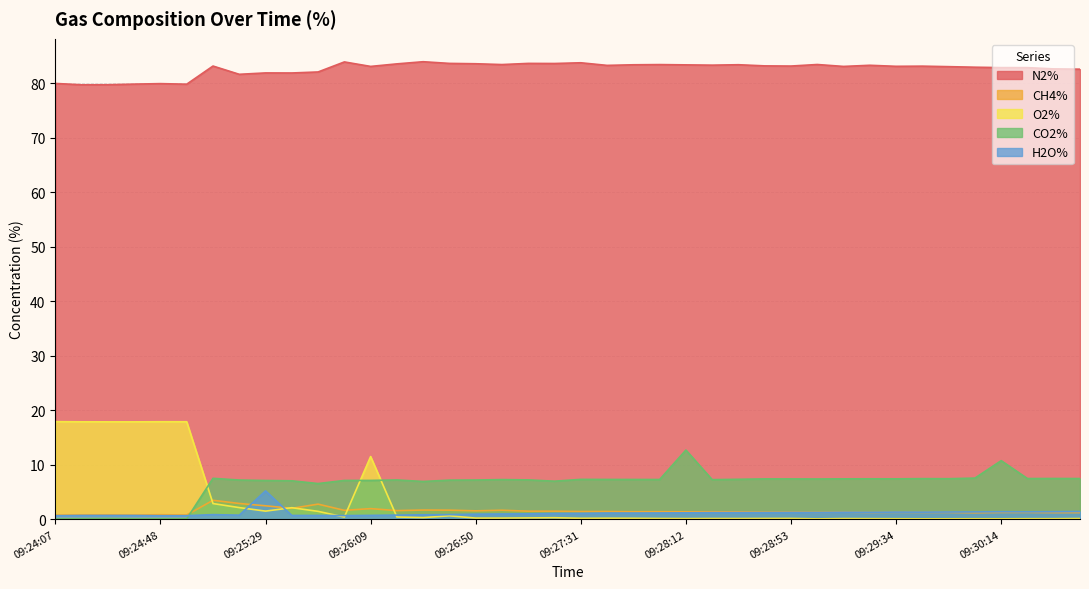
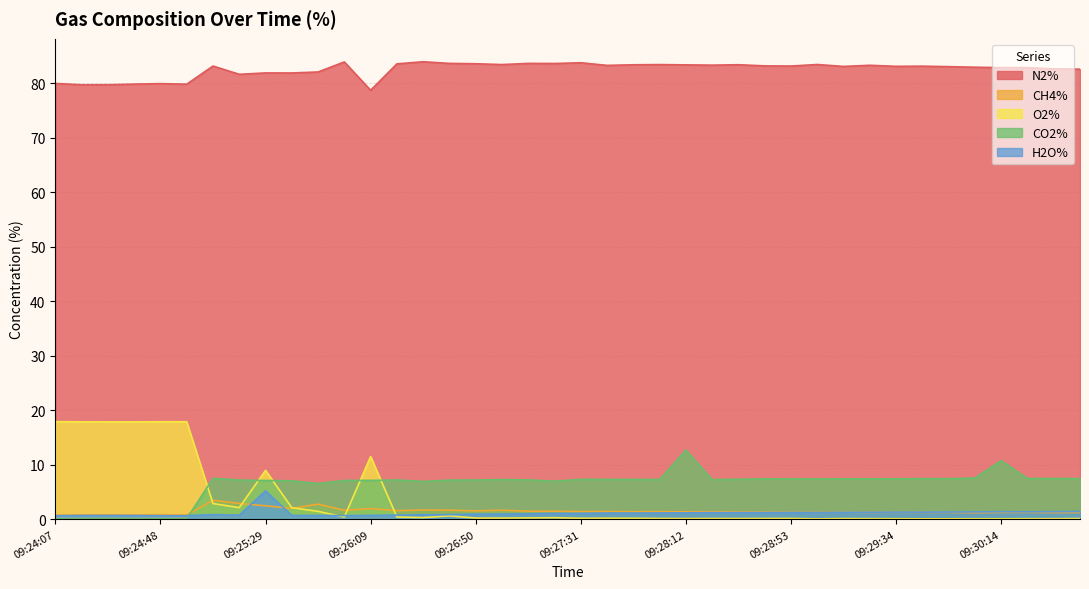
O2%, 09:25:29: 2 -> 9
N2%, 09:26:09: 83 -> 79
